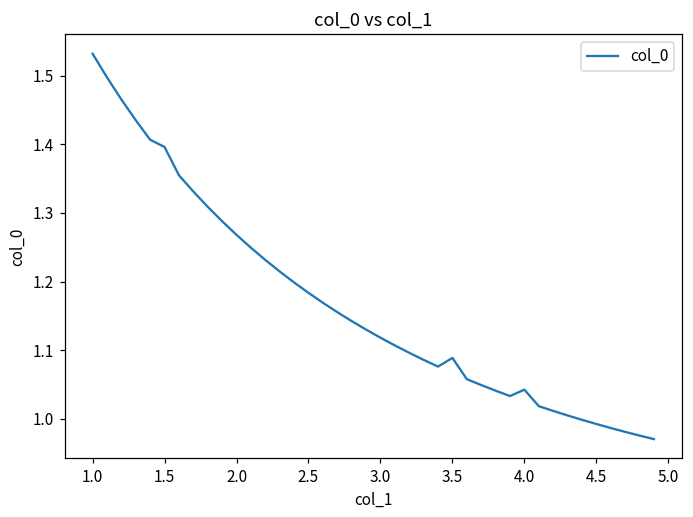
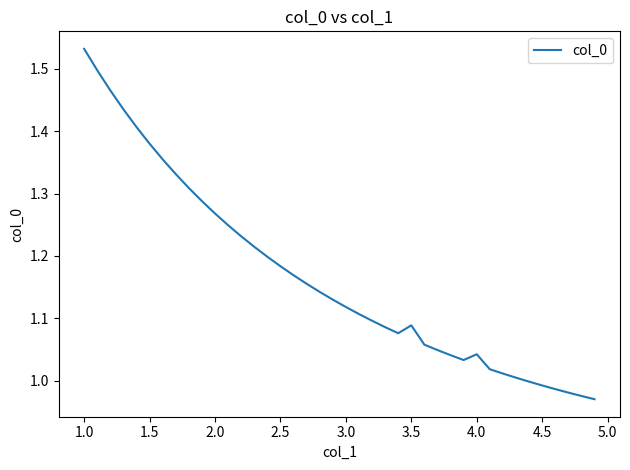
1.5: 1.40 -> 1.38
